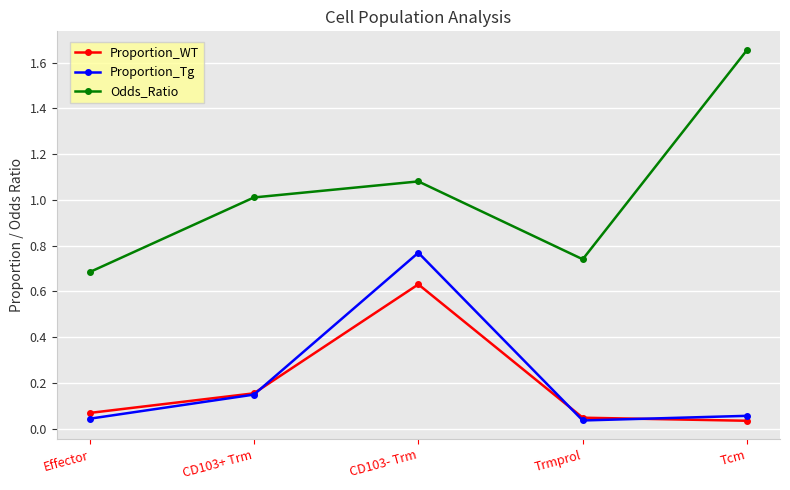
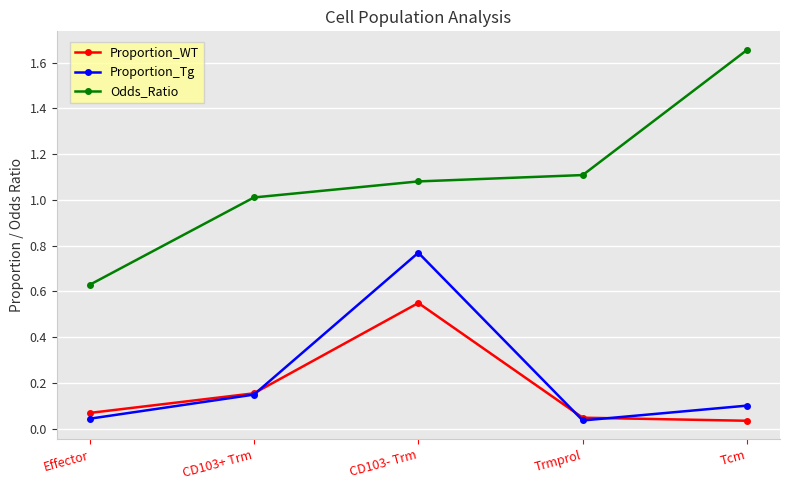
Odds_Ratio, Effector: 0.68 -> 0.63
Proportion_WT, CD103- Trm: 0.63 -> 0.55
Odds_Ratio, Trmprol: 0.74 -> 1.11
Proportion_Tg, Tcm: 0.06 -> 0.10
